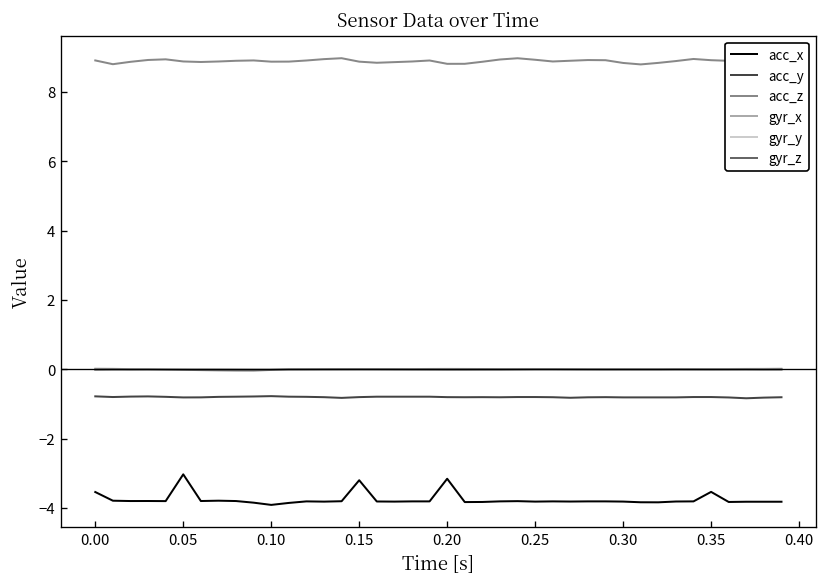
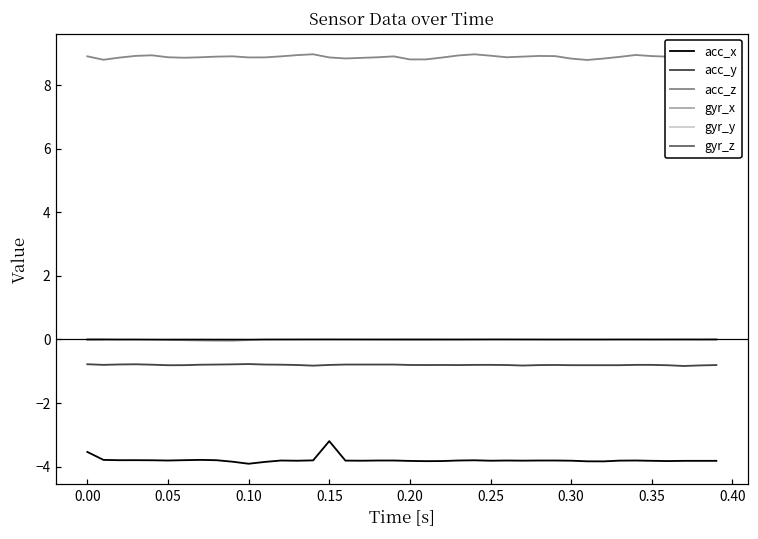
acc_x, 0.05: -3.0 -> -3.8
acc_x, 0.20: -3.2 -> -3.8
acc_x, 0.35: -3.5 -> -3.8
